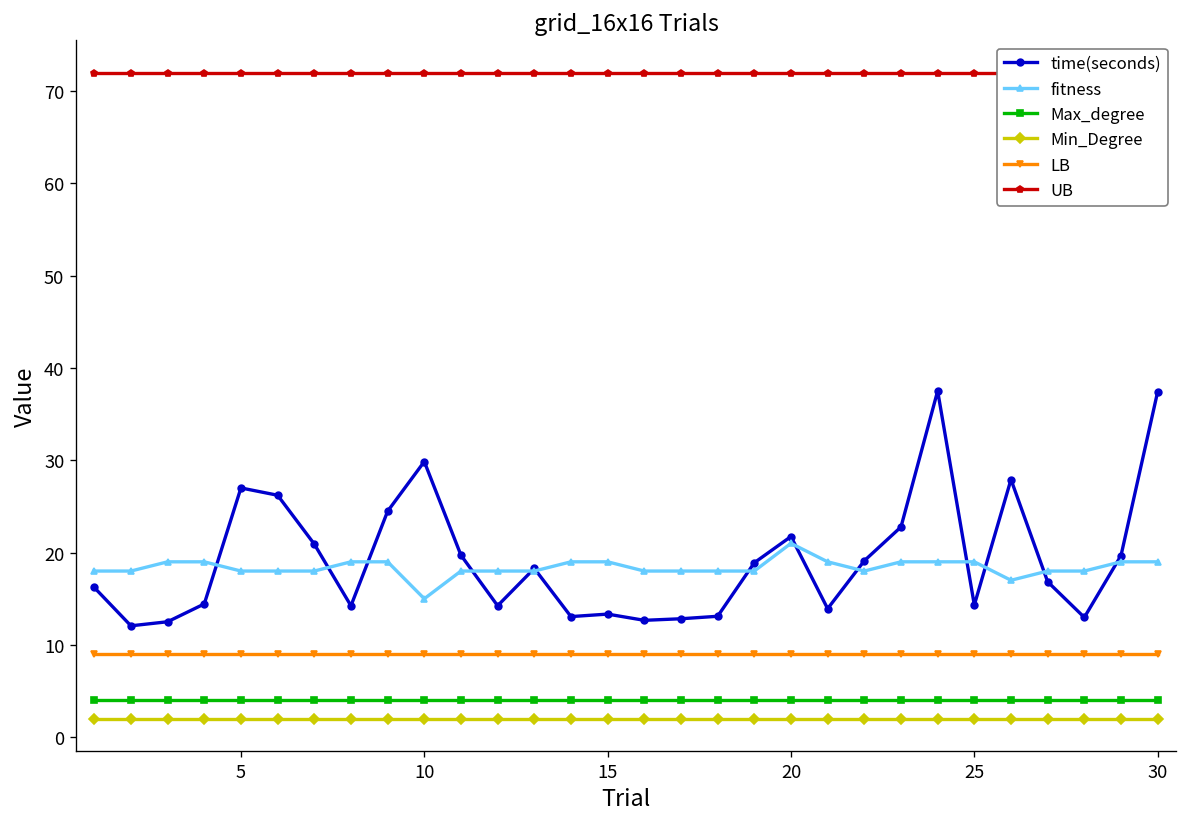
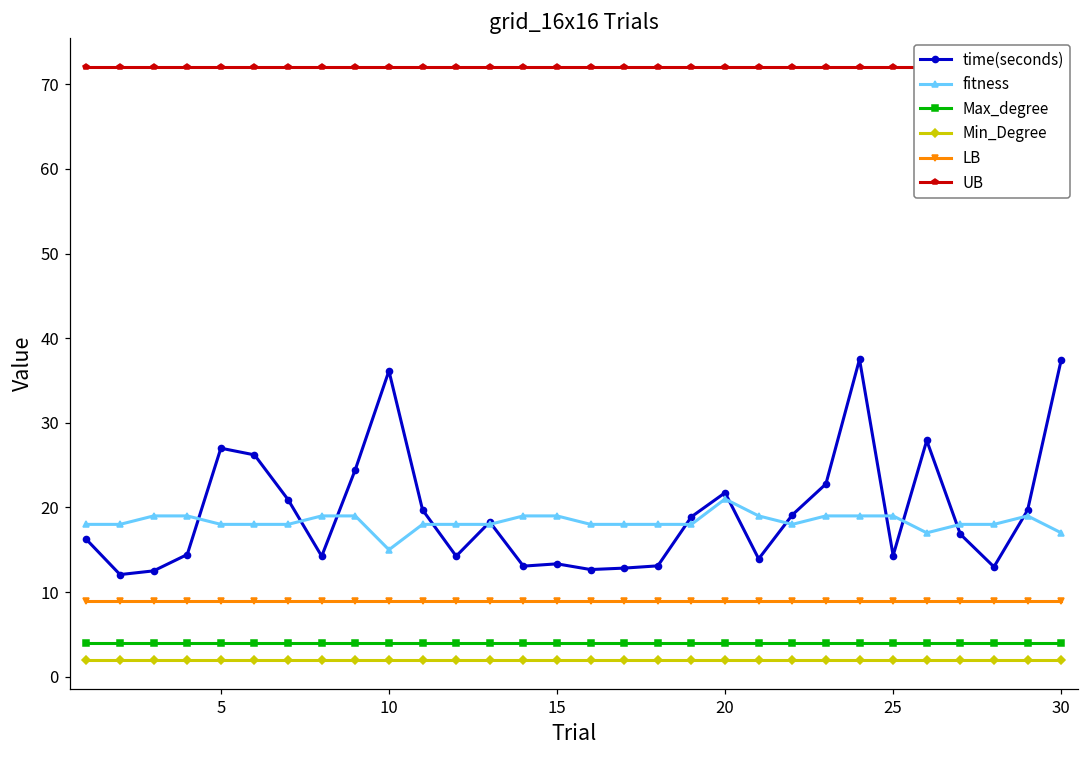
time(seconds), 10: 30 -> 36
fitness, 30: 19 -> 17
